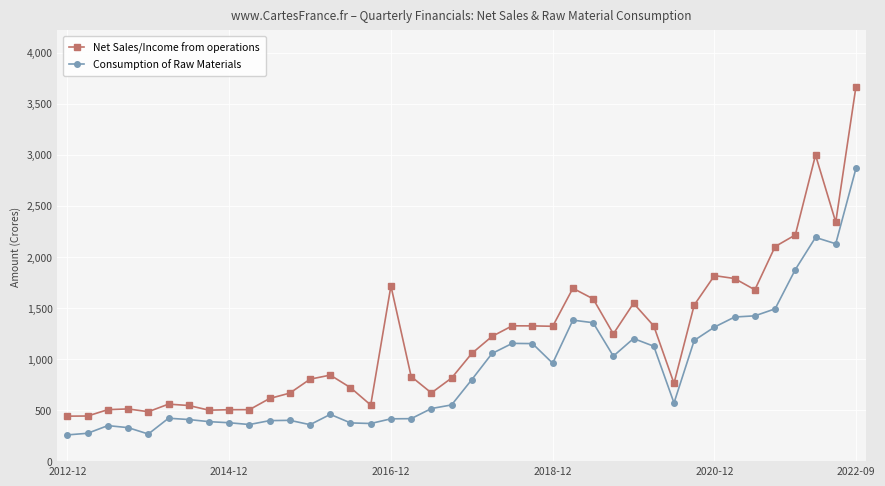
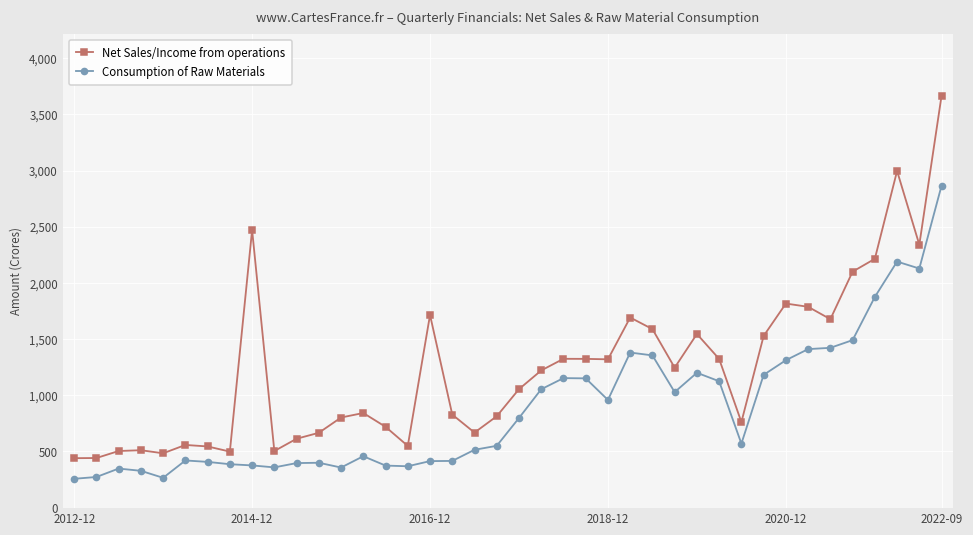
Net Sales/Income from operations, 2014-12: 500 -> 2,470
